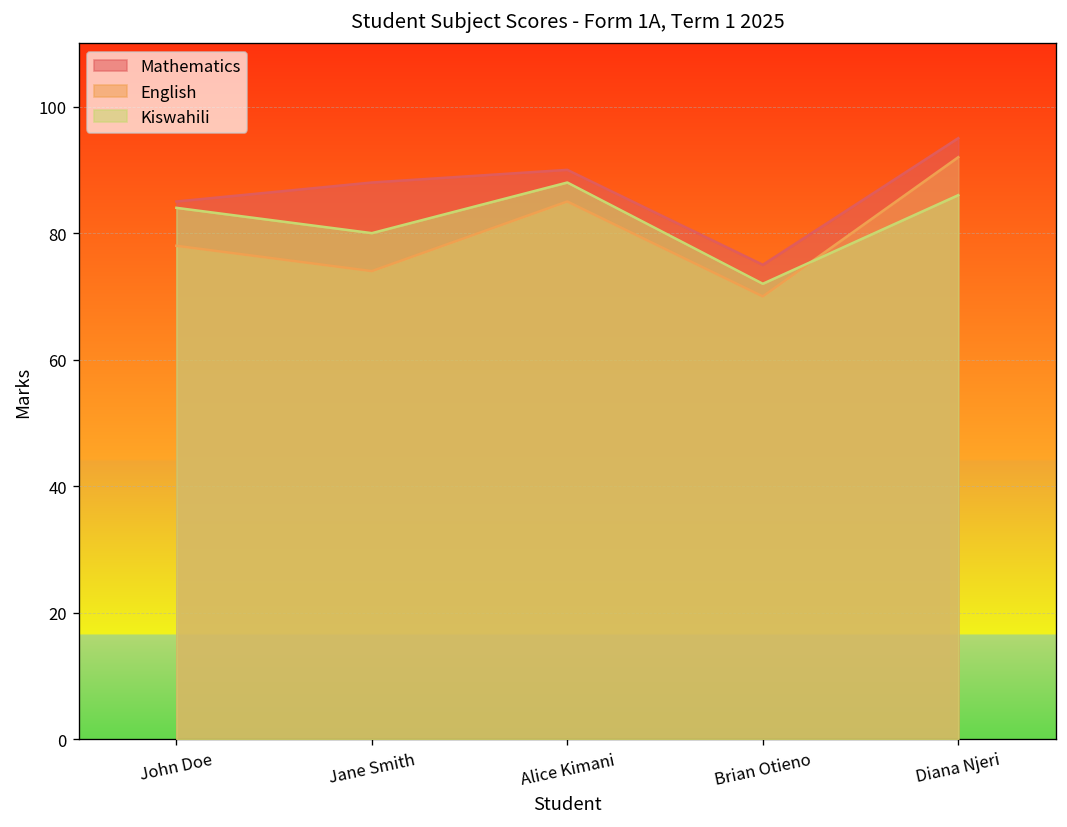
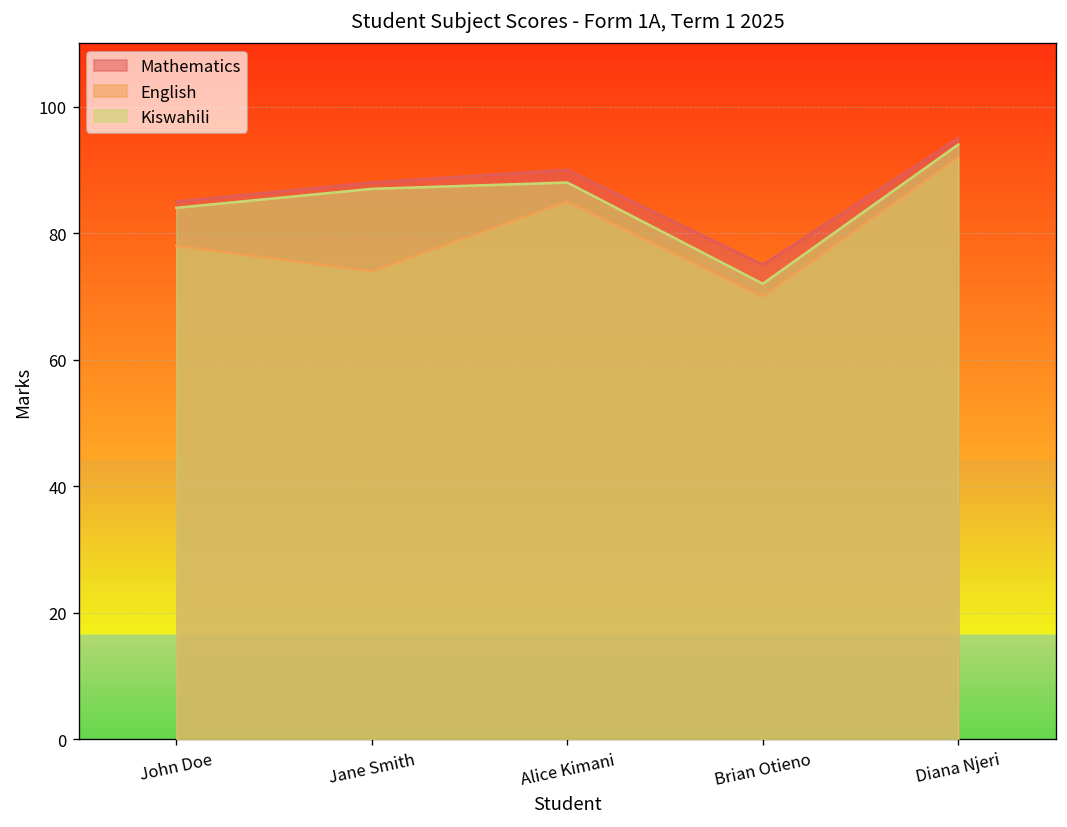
Kiswahili, Jane Smith: 80 -> 87
Kiswahili, Diana Njeri: 86 -> 94
